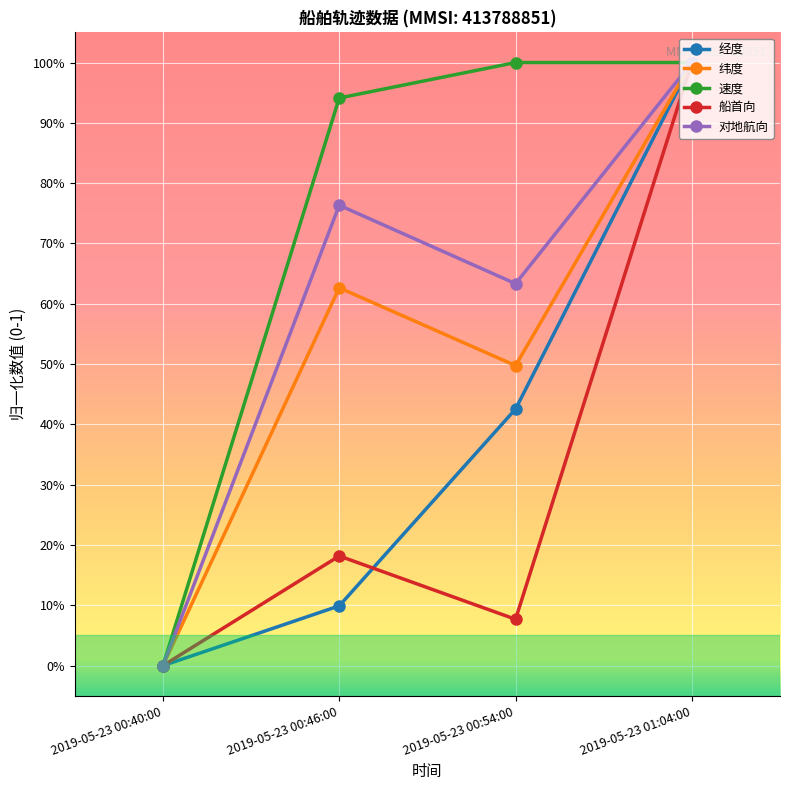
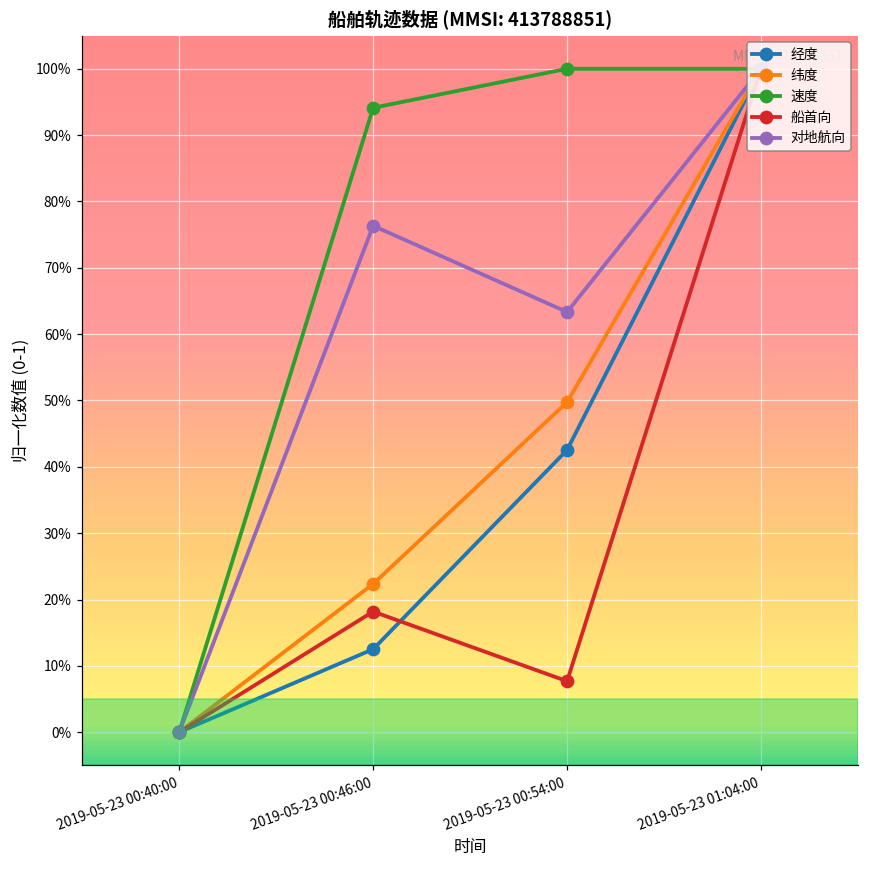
经度, 2019-05-23 00:46:00: 10% -> 13%
纬度, 2019-05-23 00:46:00: 63% -> 22%
